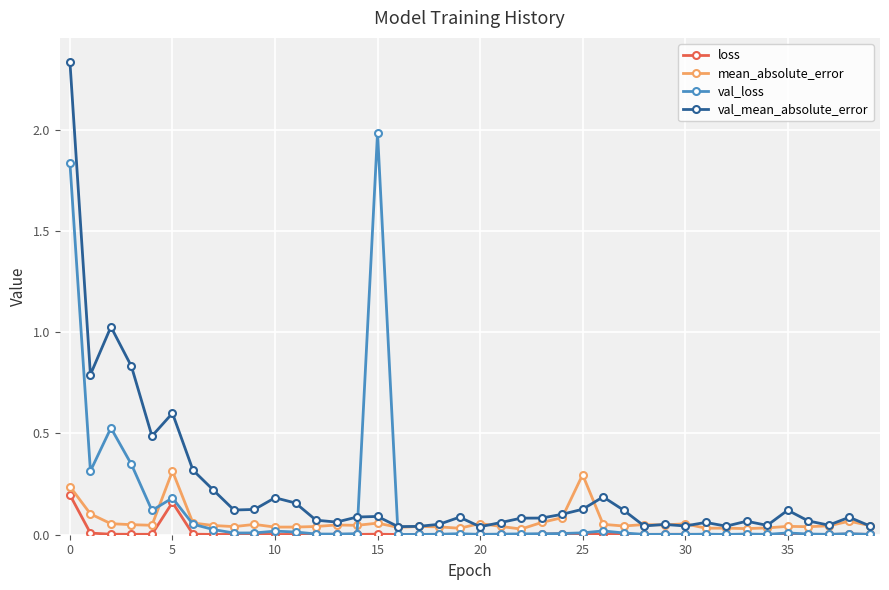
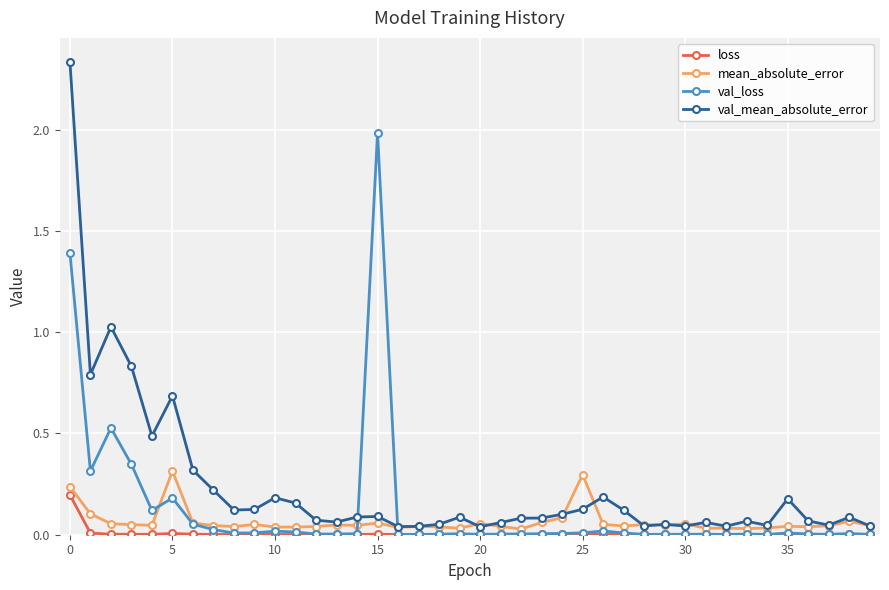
val_loss, 0: 1.84 -> 1.39
loss, 5: 0.16 -> 0.01
val_mean_absolute_error, 5: 0.60 -> 0.69
val_mean_absolute_error, 35: 0.12 -> 0.18
